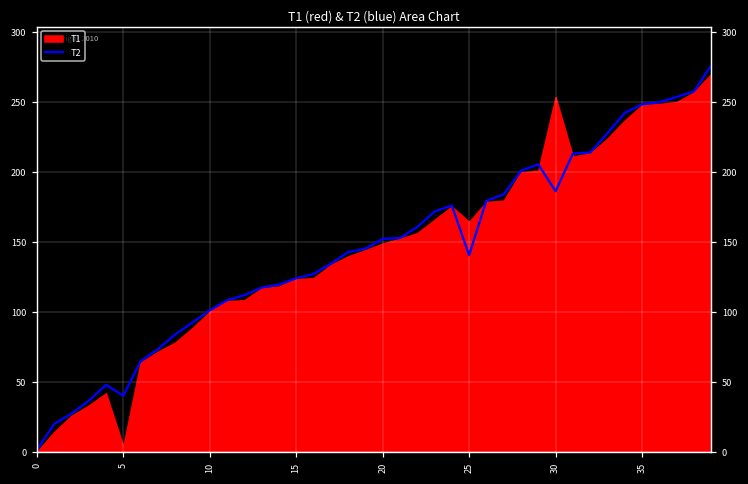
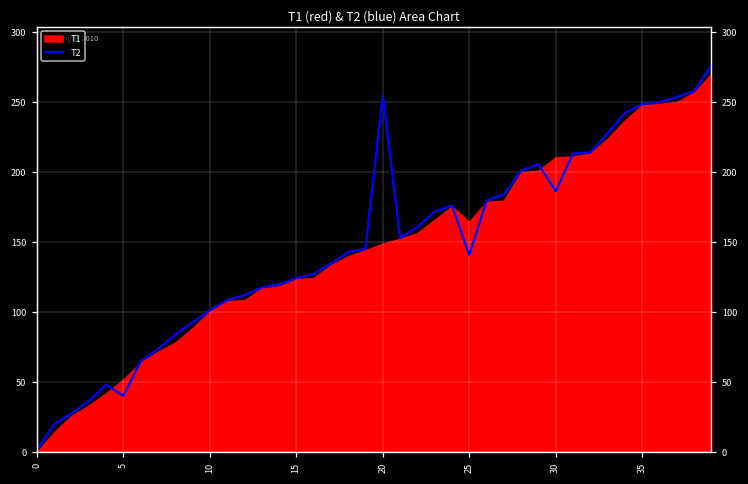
T1, 5: 4 -> 52
T2, 20: 152 -> 255
T1, 30: 254 -> 211
